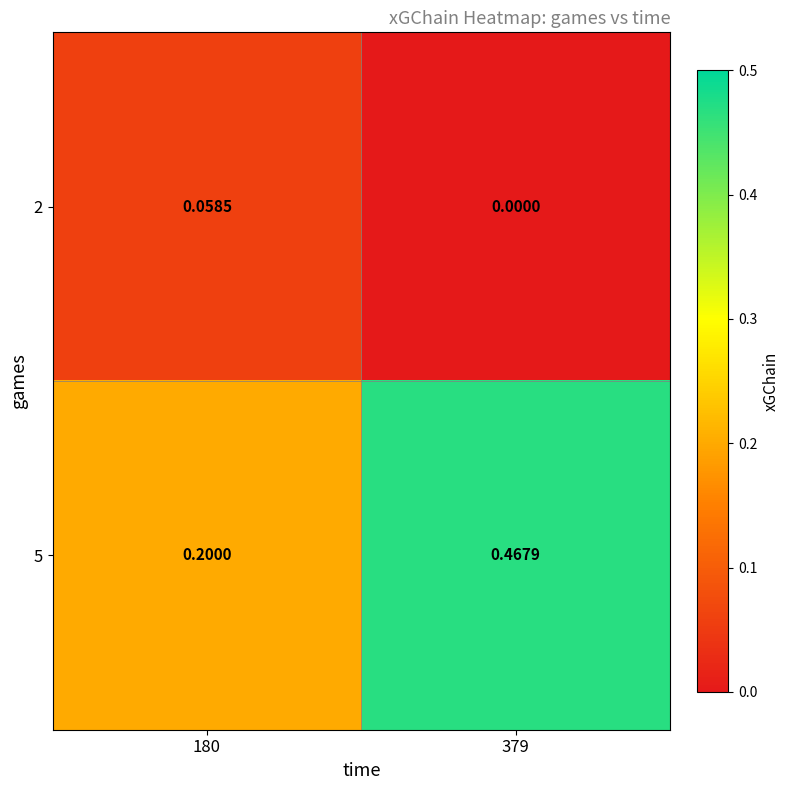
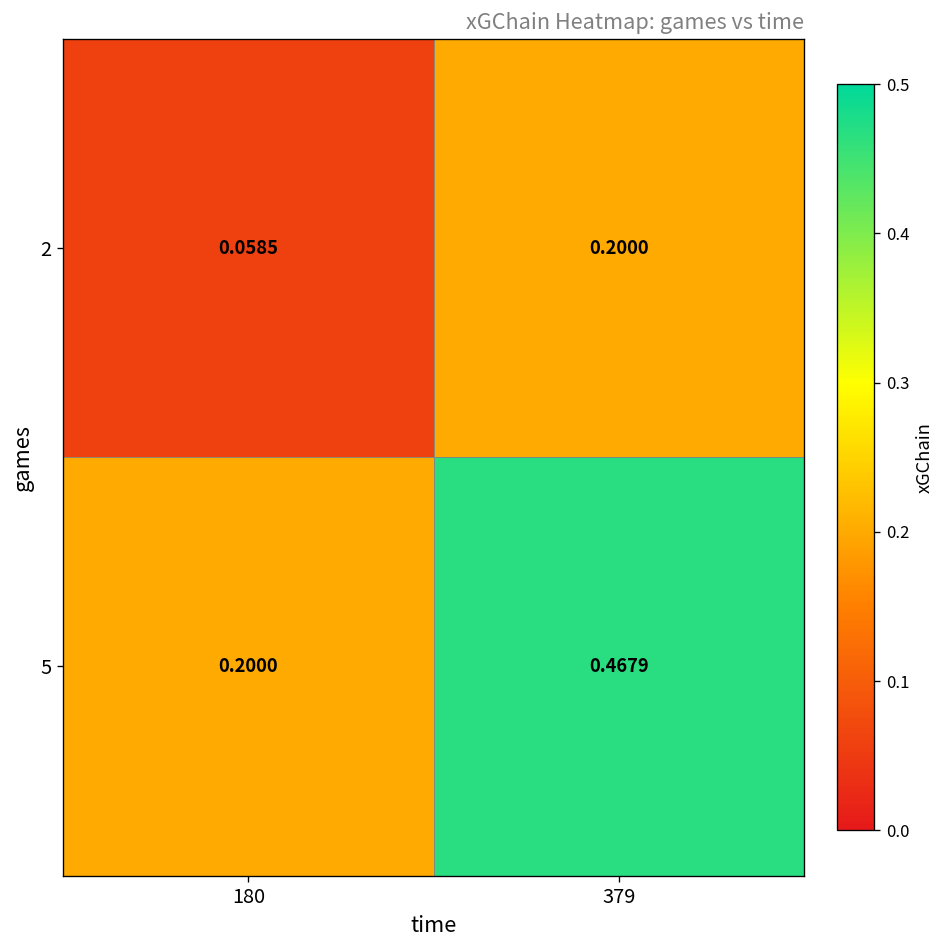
2, 379: 0.0000 -> 0.2000
